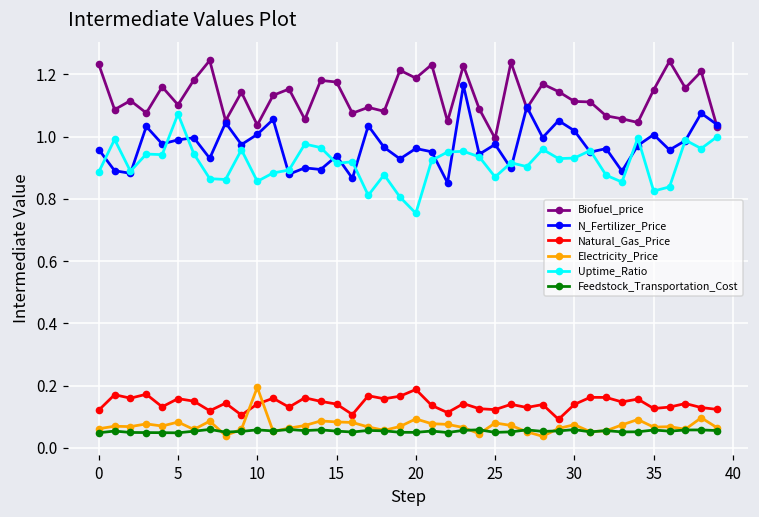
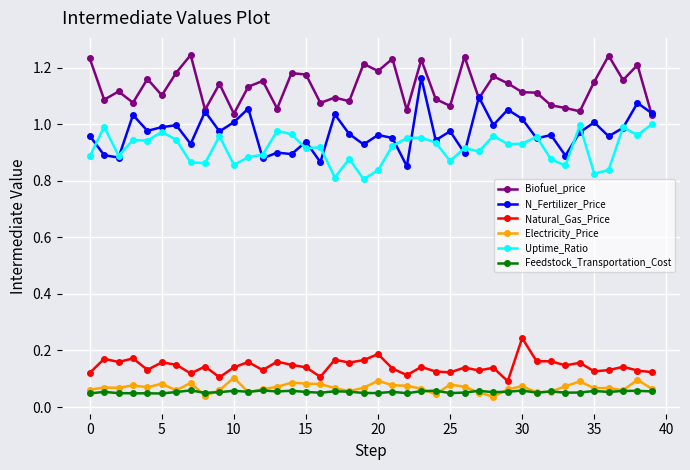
Uptime_Ratio, 5: 1.07 -> 0.97
Electricity_Price, 10: 0.19 -> 0.10
Uptime_Ratio, 20: 0.75 -> 0.84
Biofuel_price, 25: 0.99 -> 1.06
Natural_Gas_Price, 30: 0.14 -> 0.24
